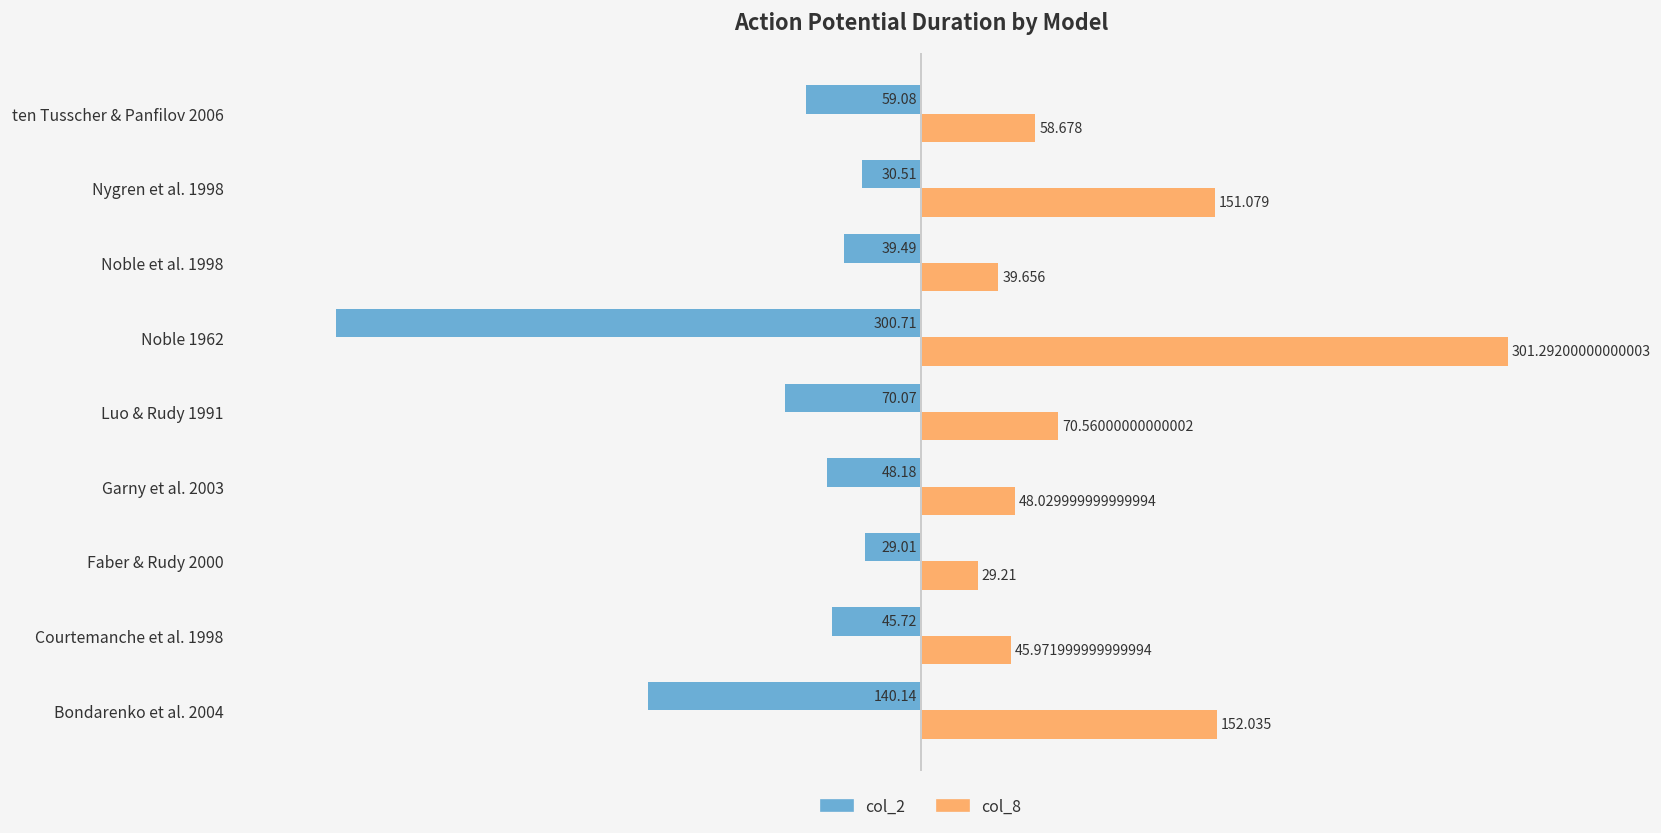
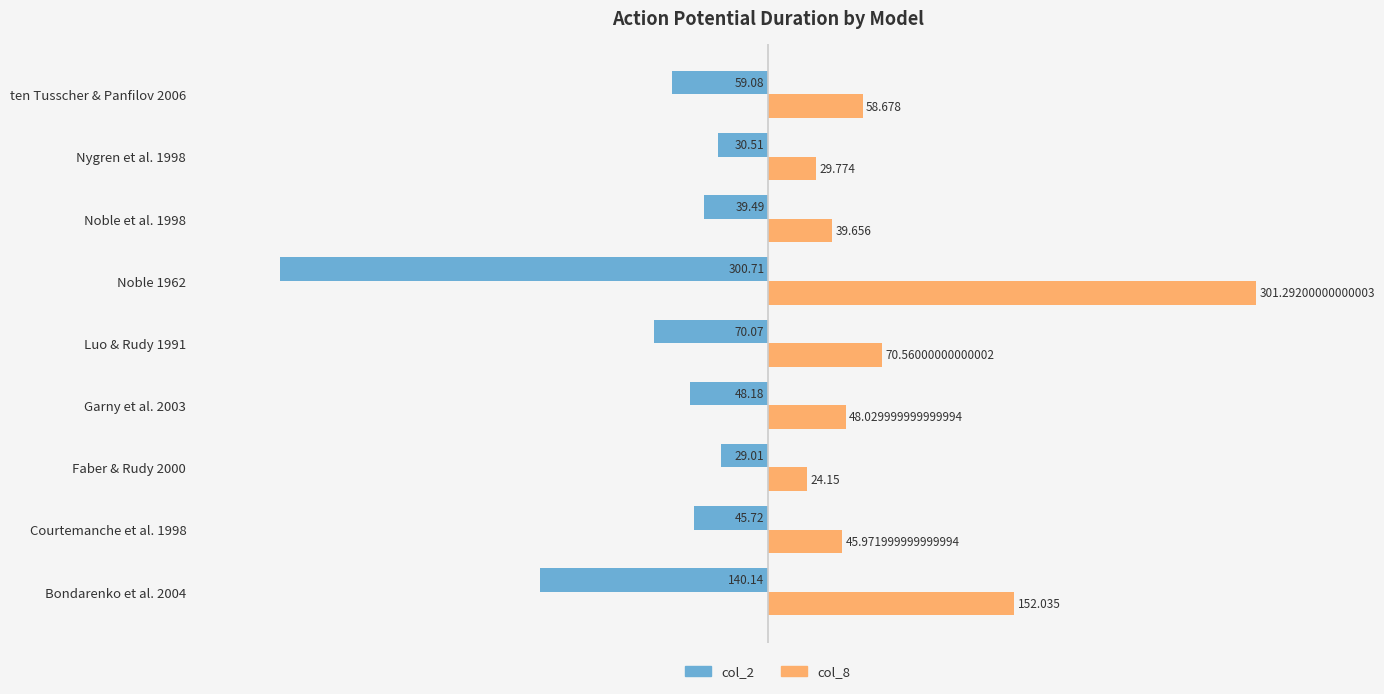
col_8, Nygren et al. 1998: 151.079 -> 29.774
col_8, Faber & Rudy 2000: 29.21 -> 24.15
